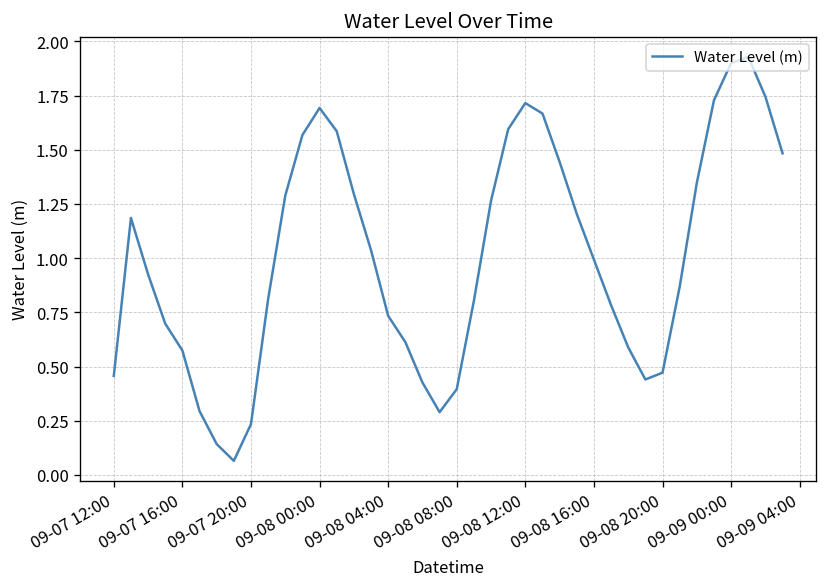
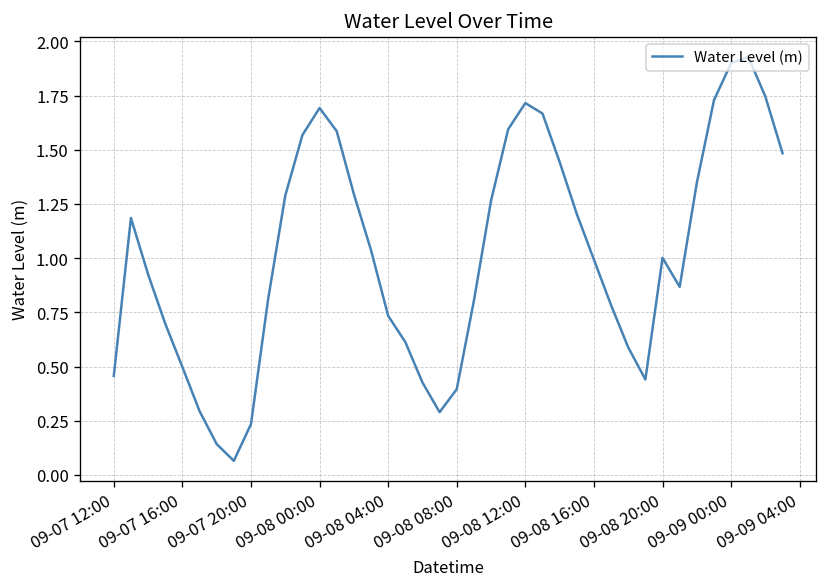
09-07 16:00: 0.57 -> 0.50
09-08 20:00: 0.47 -> 1.00
